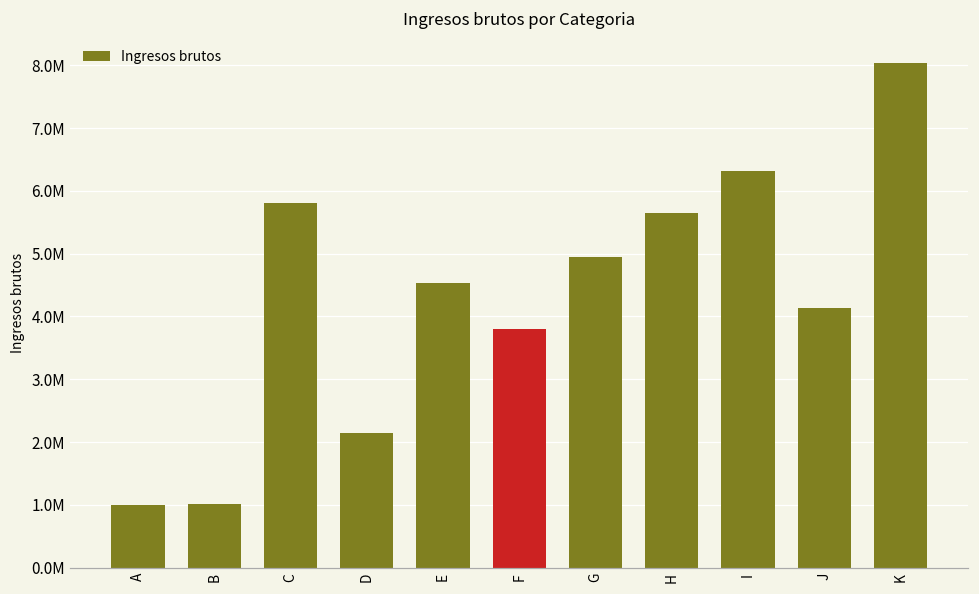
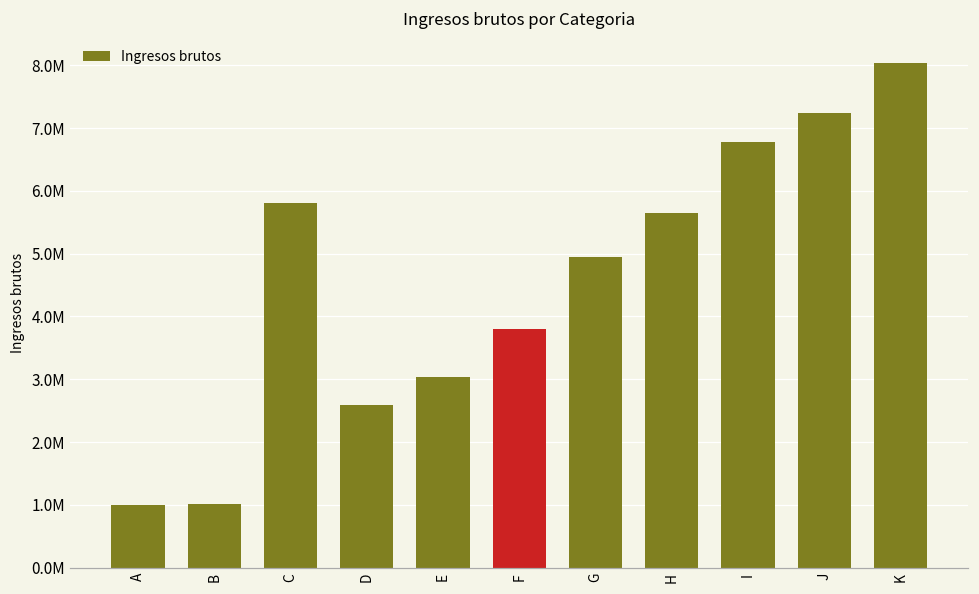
D: 2100000 -> 2600000
E: 4500000 -> 3000000
I: 6300000 -> 6800000
J: 4100000 -> 7200000
